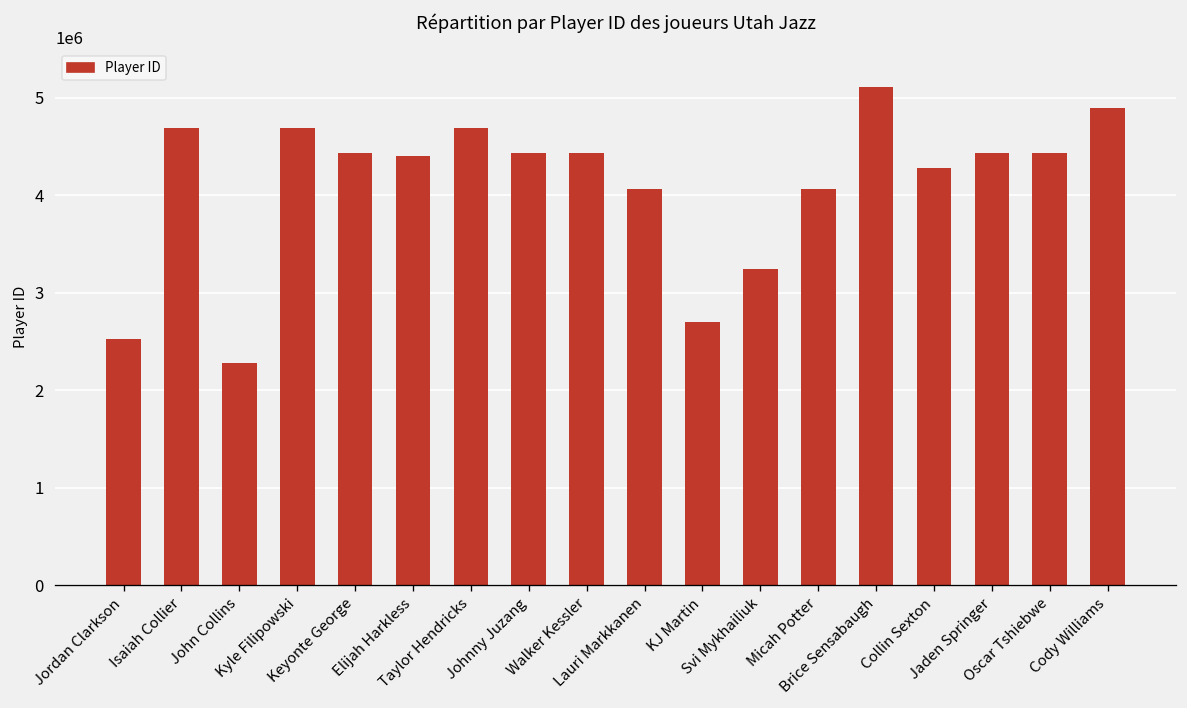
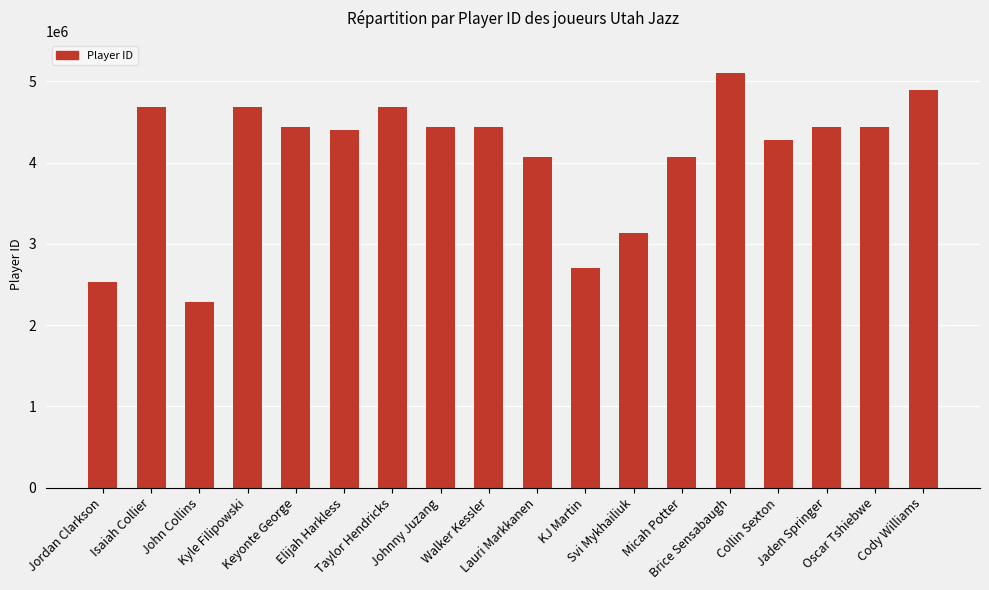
Svi Mykhailiuk: 3200000 -> 3100000
